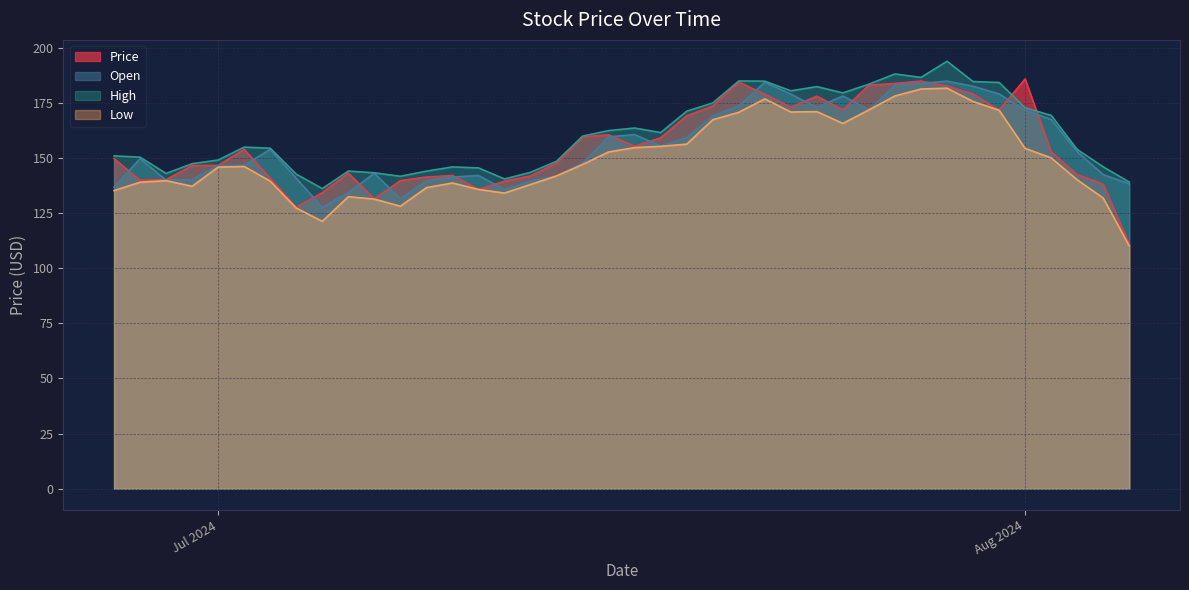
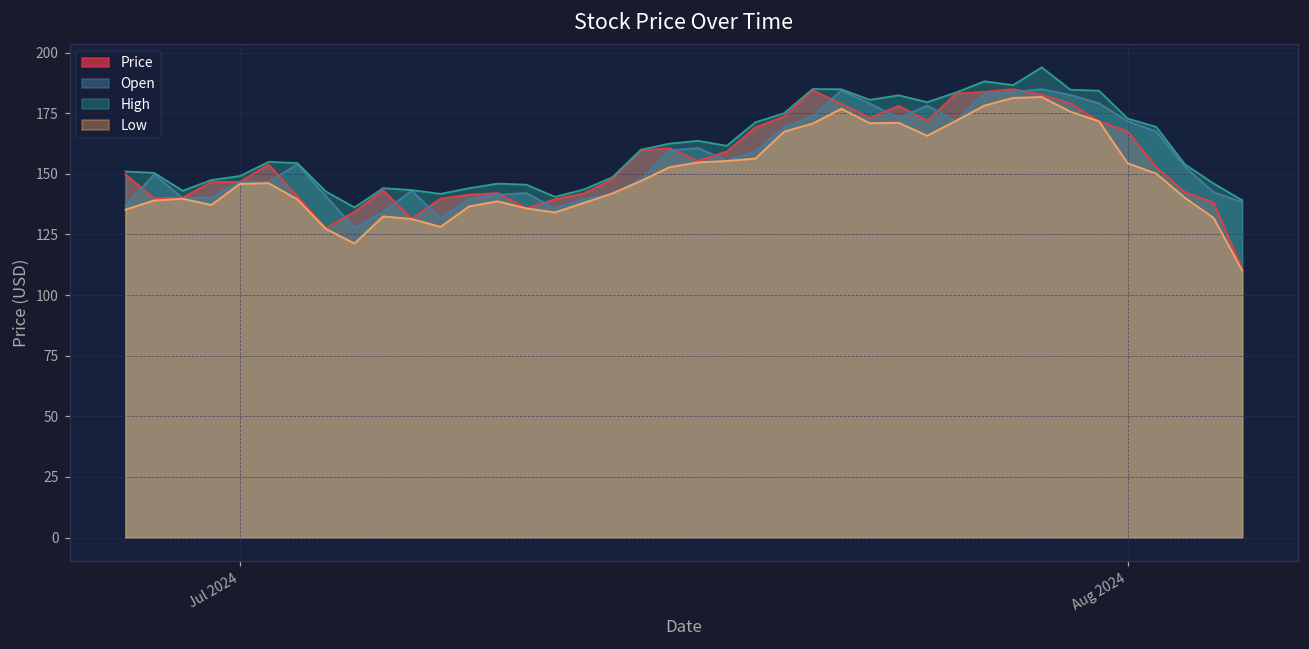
Price, Aug 2024: 186 -> 168
